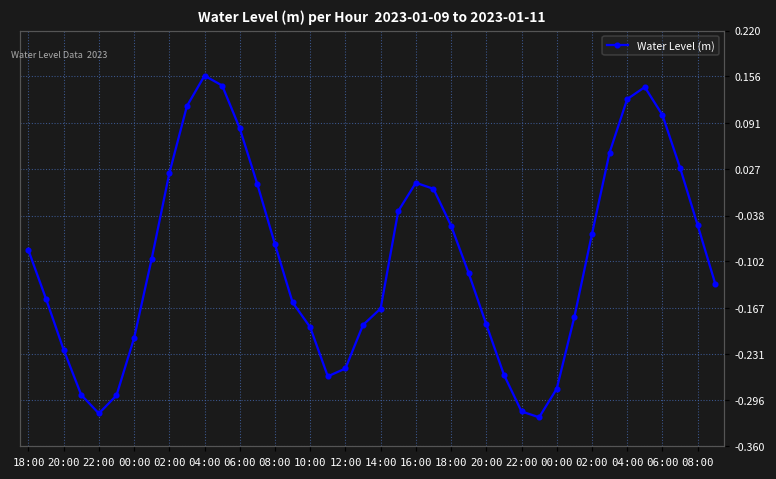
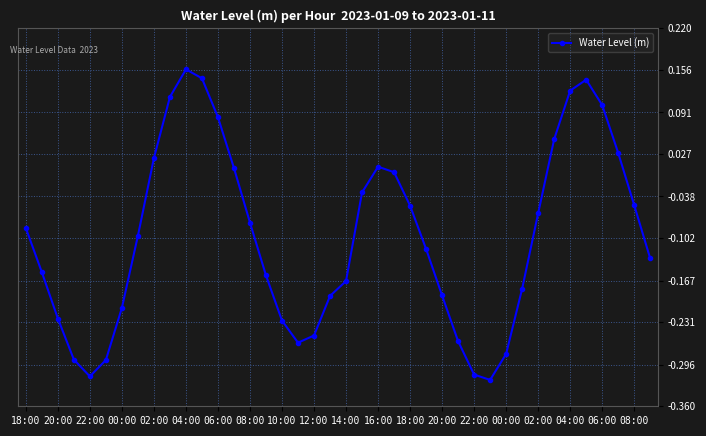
10:00: -0.19 -> -0.23
